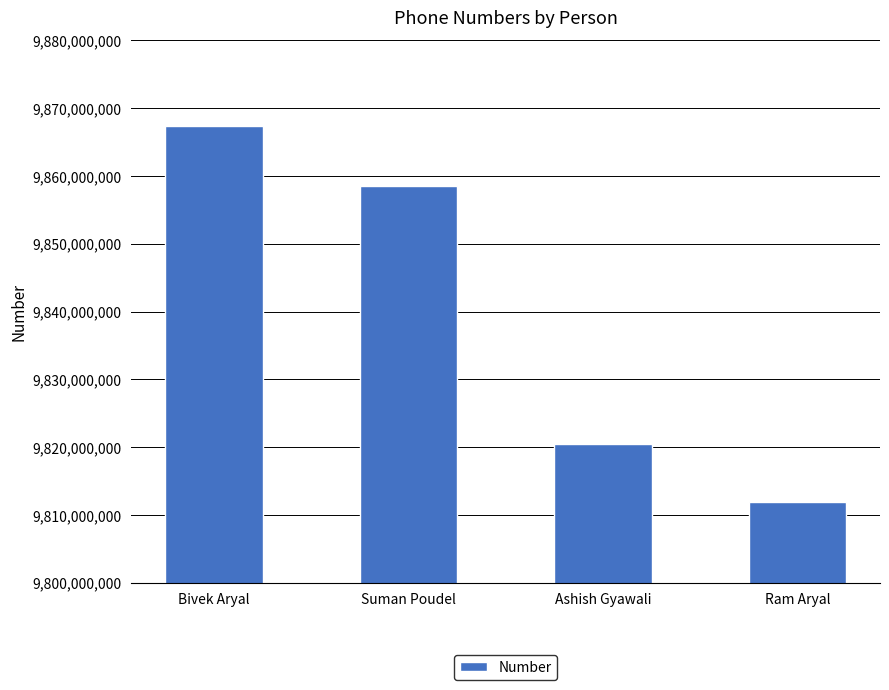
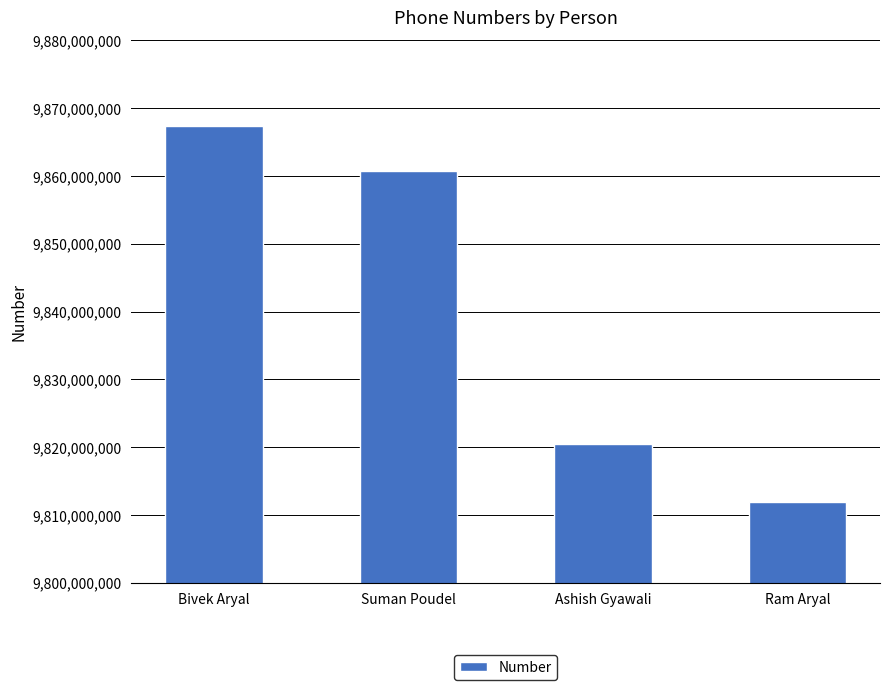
Suman Poudel: 9,858,000,000 -> 9,861,000,000
